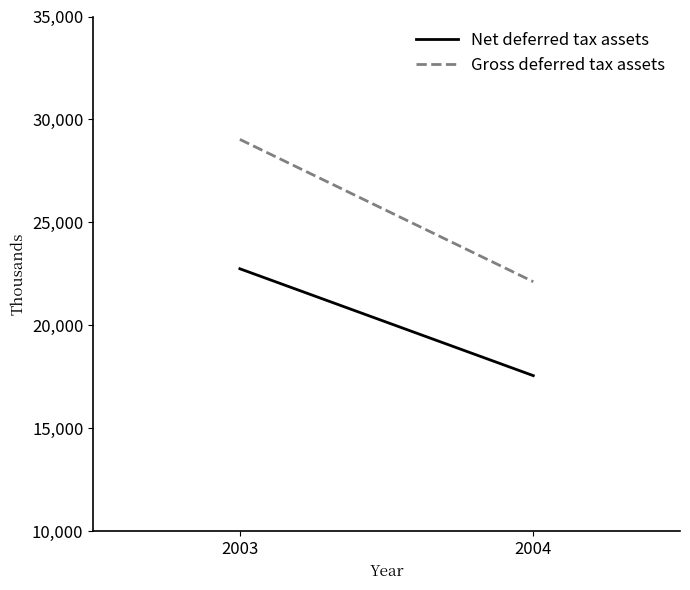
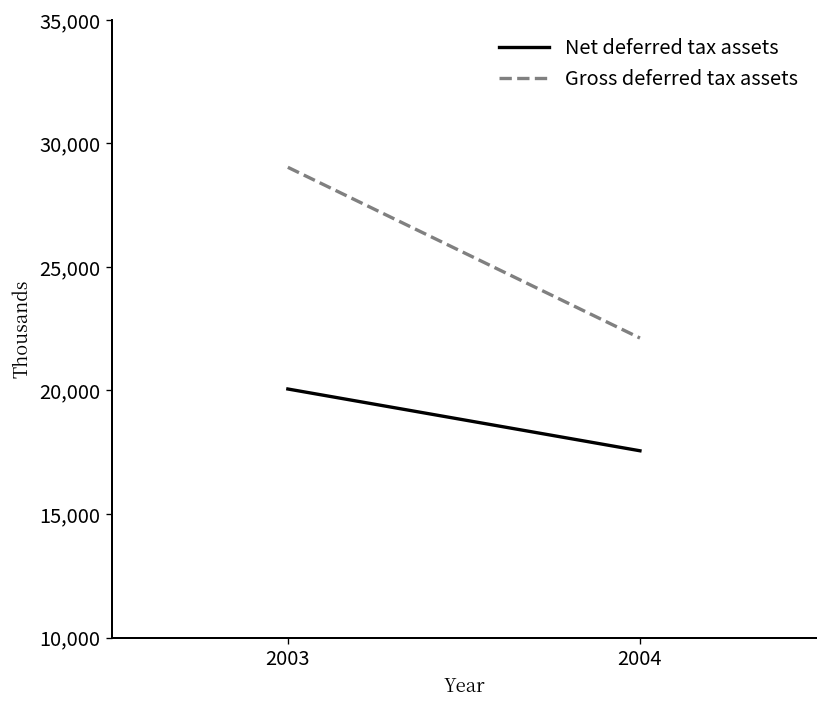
Net deferred tax assets, 2003: 22,800 -> 20,100
